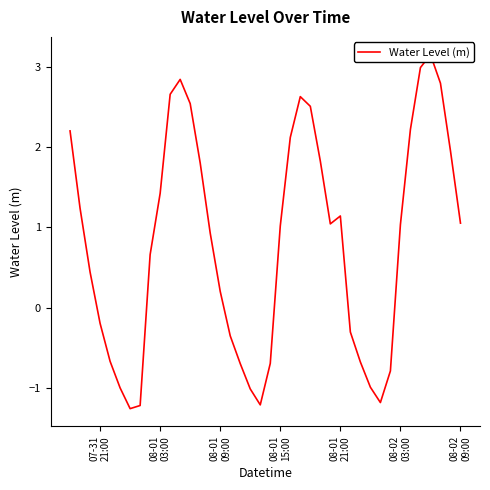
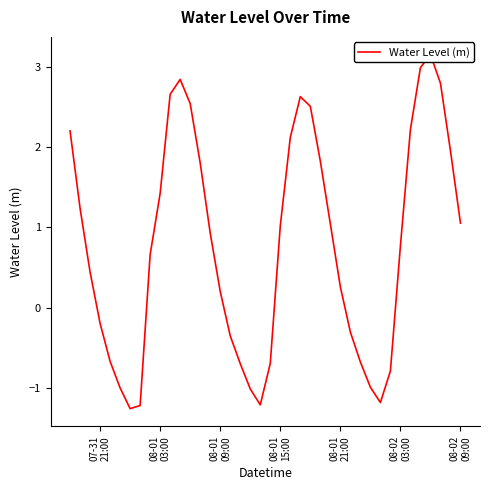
08-01 21:00: 1.1 -> 0.3
08-02 03:00: 1.0 -> 0.8
